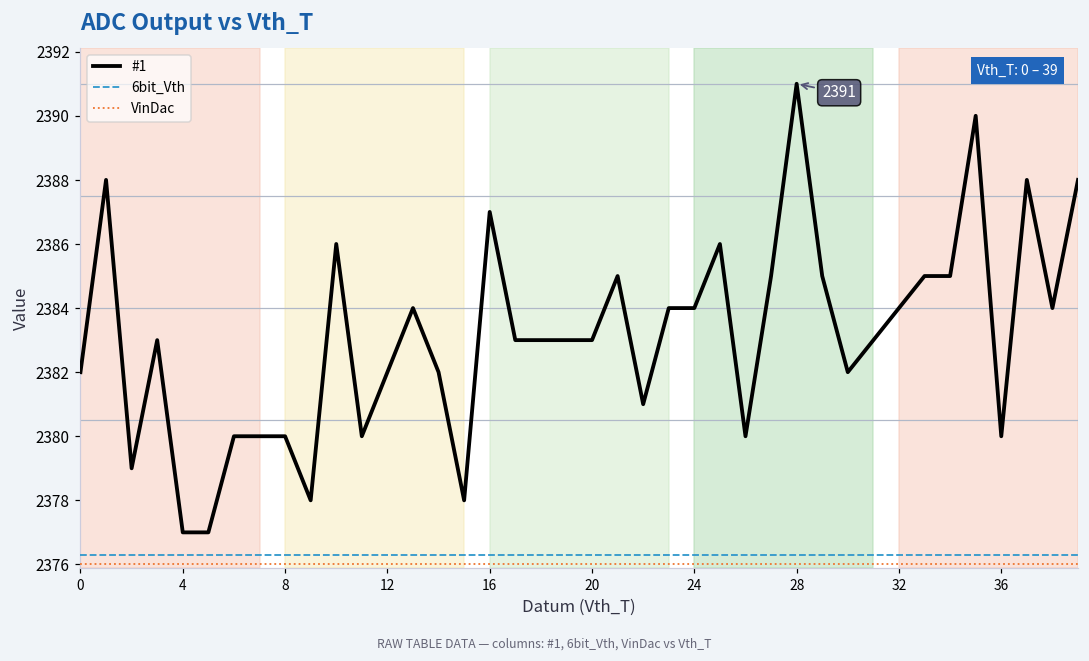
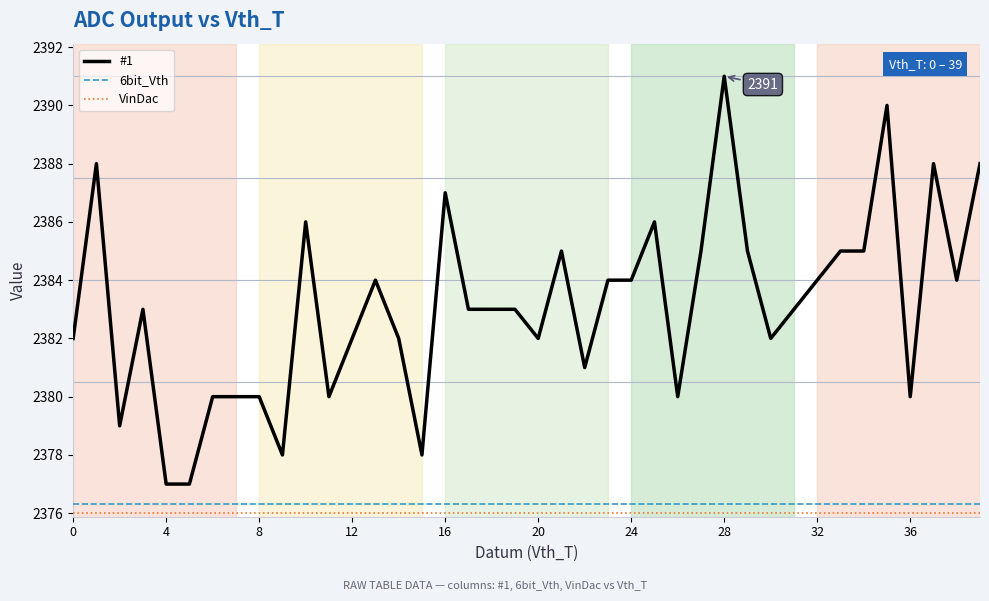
#1, 20: 2383 -> 2382
